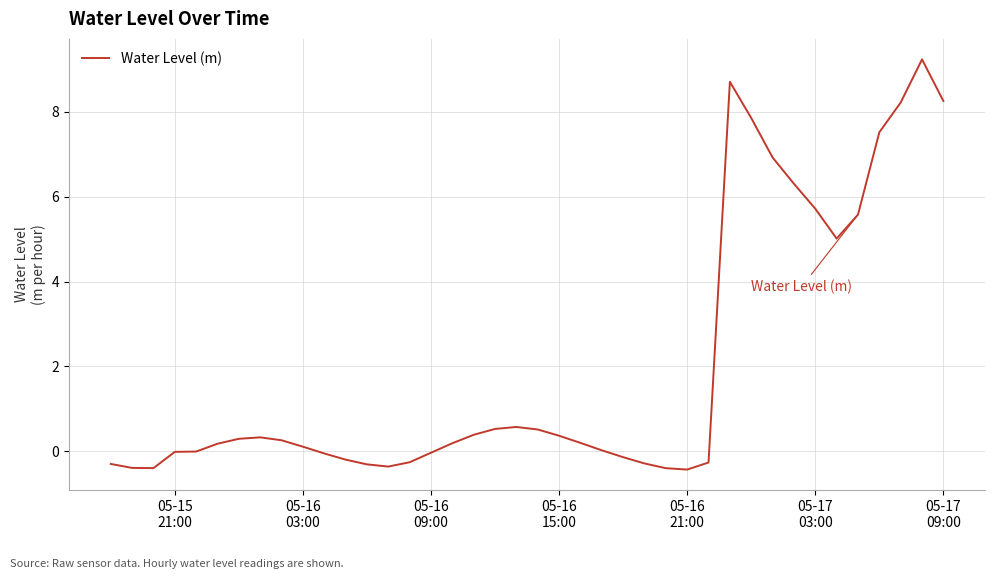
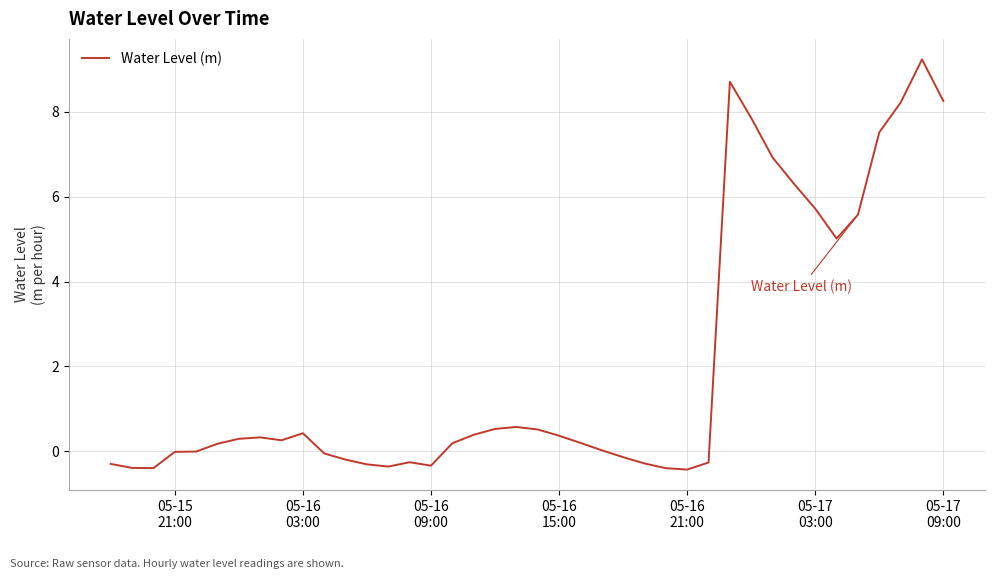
05-16 03:00: 0.1 -> 0.4
05-16 09:00: 0.0 -> -0.3
